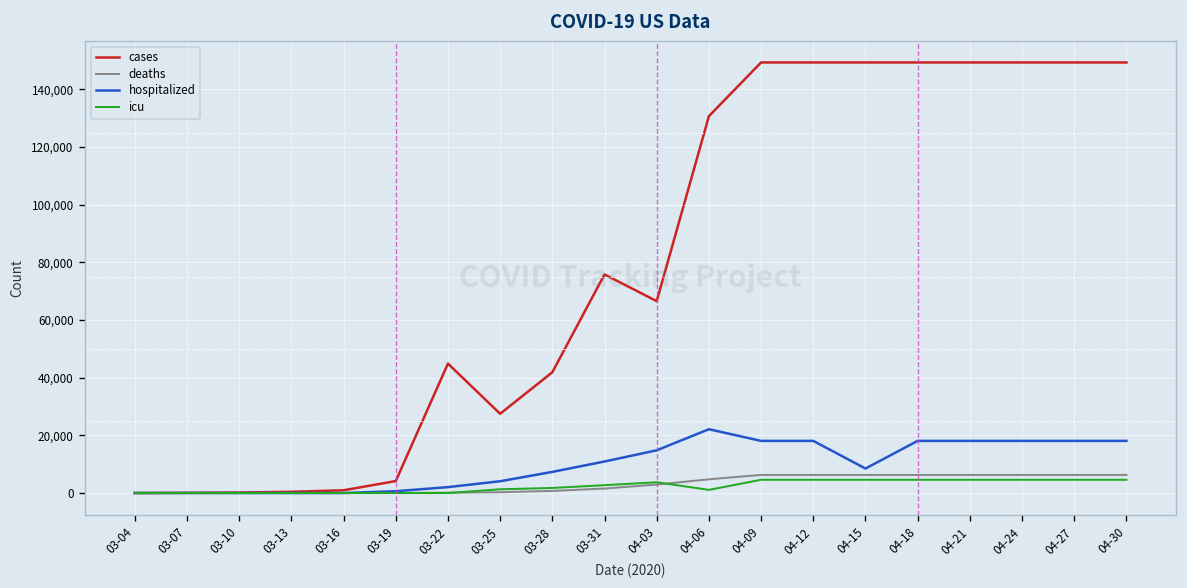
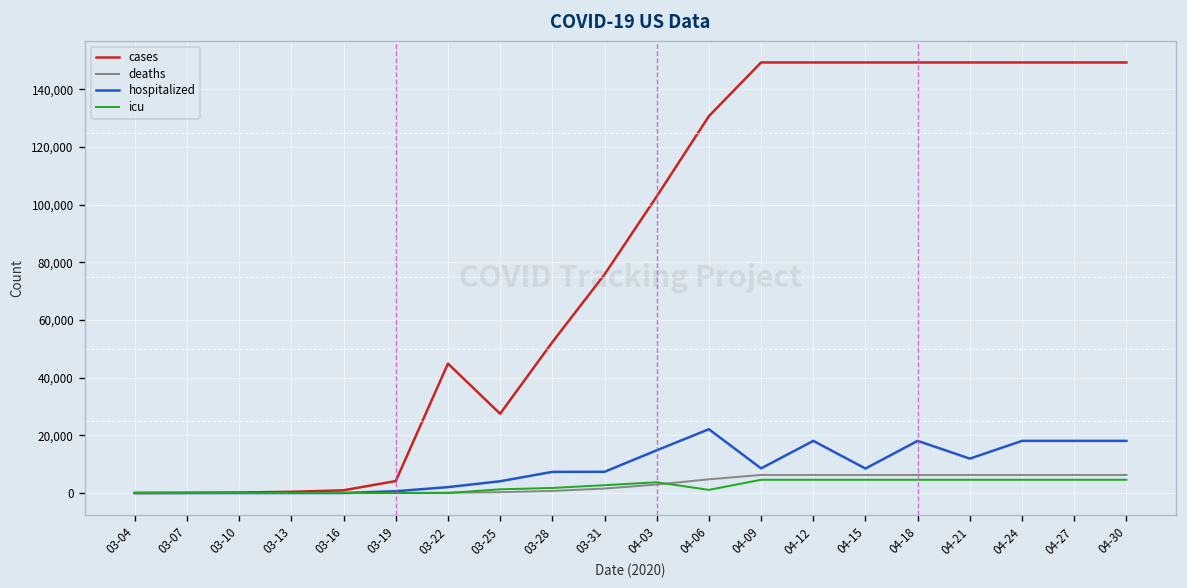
cases, 03-28: 42,000 -> 52,000
hospitalized, 03-31: 11,000 -> 7,000
cases, 04-03: 67,000 -> 103,000
hospitalized, 04-09: 18,000 -> 9,000
hospitalized, 04-21: 18,000 -> 12,000
